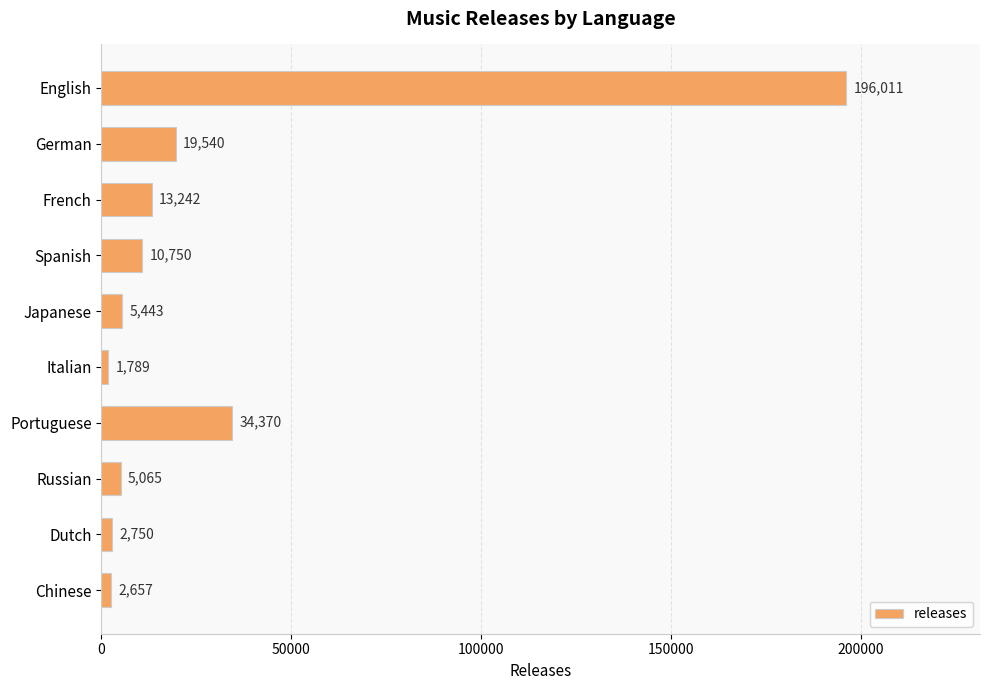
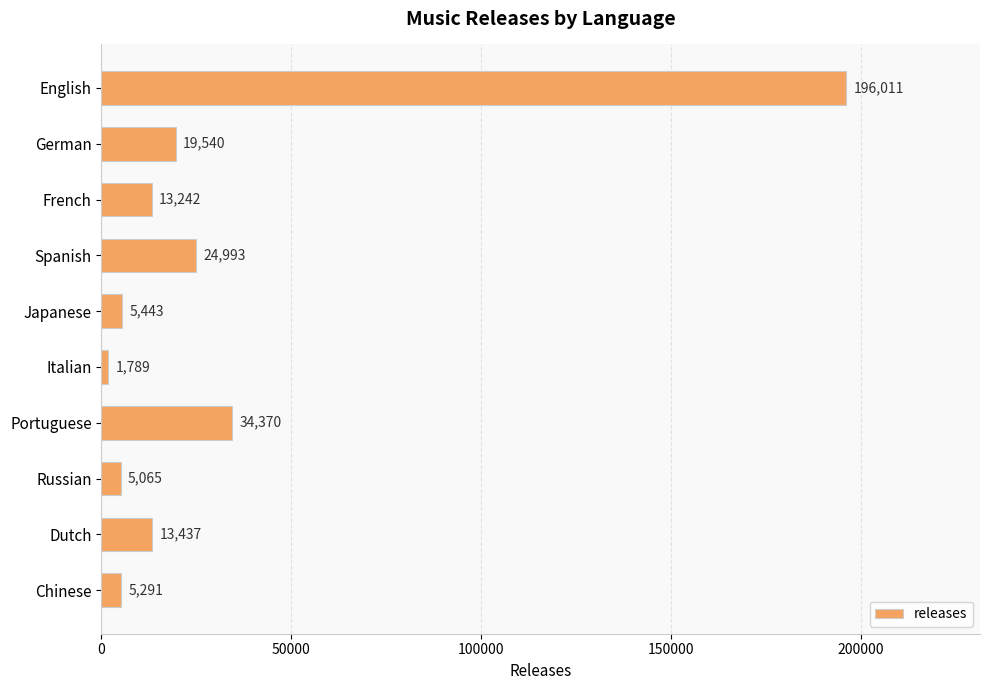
Spanish: 10,750 -> 24,993
Dutch: 2,750 -> 13,437
Chinese: 2,657 -> 5,291
